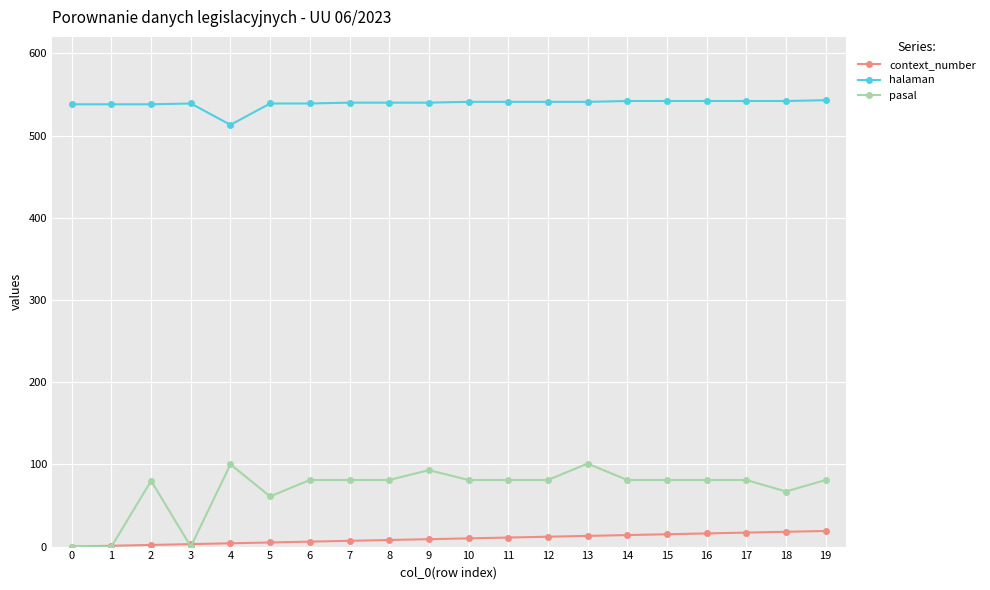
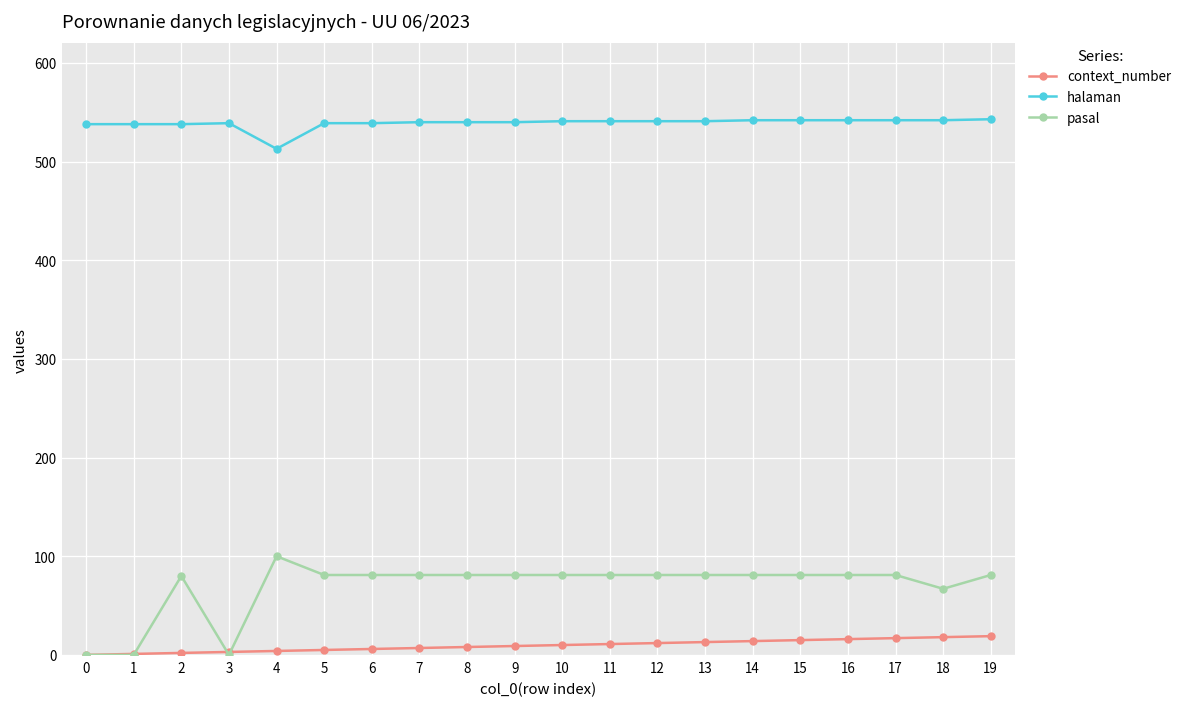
pasal, 5: 60 -> 80
pasal, 9: 90 -> 80
pasal, 13: 100 -> 80
